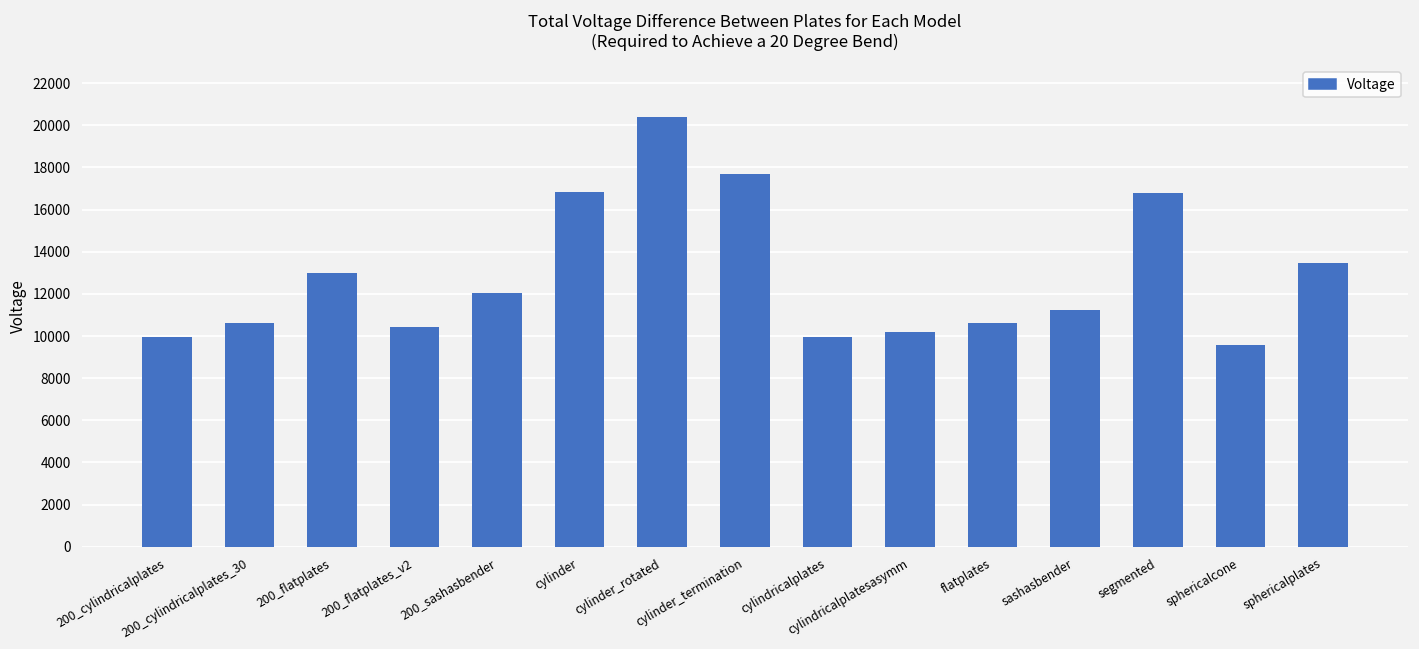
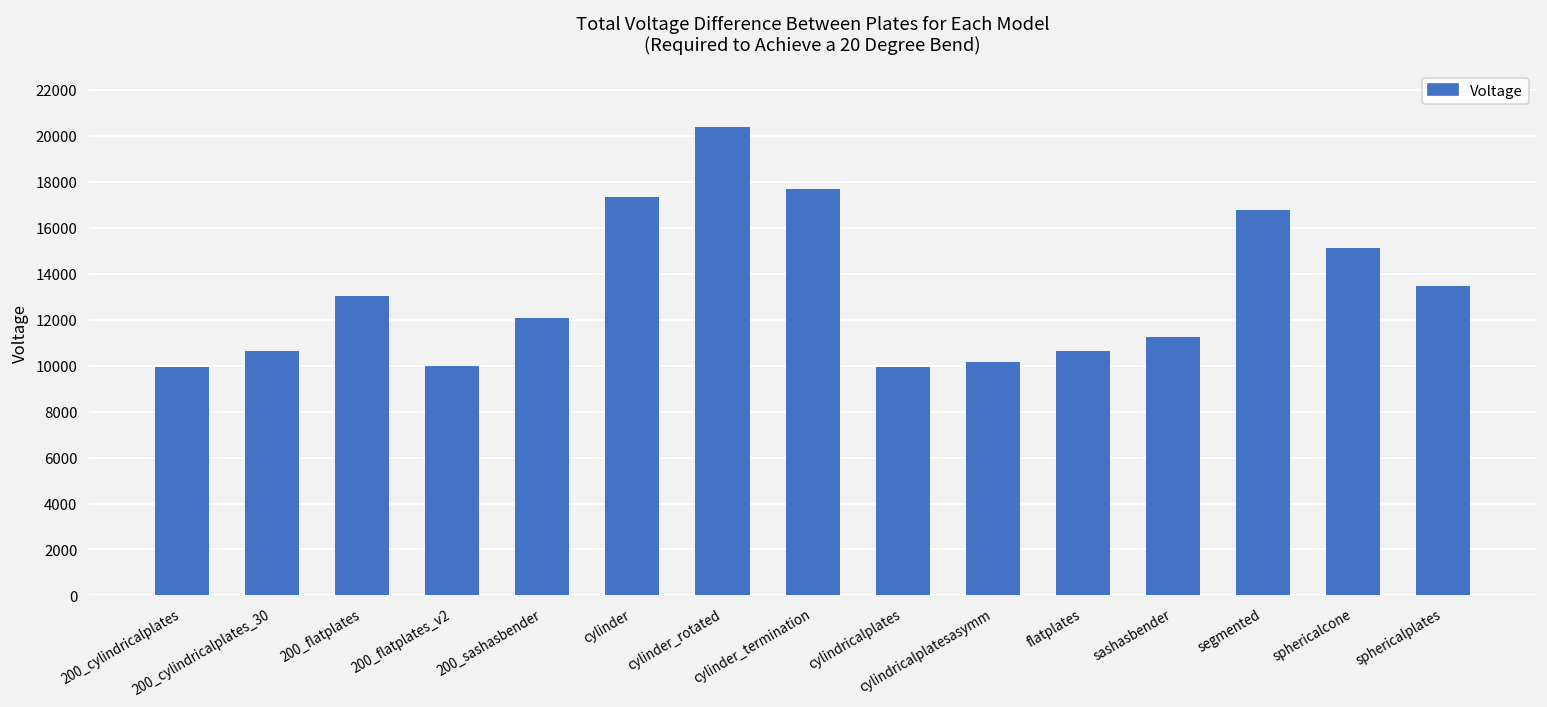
200_flatplates_v2: 10400 -> 10000
cylinder: 16800 -> 17300
sphericalcone: 9600 -> 15100
